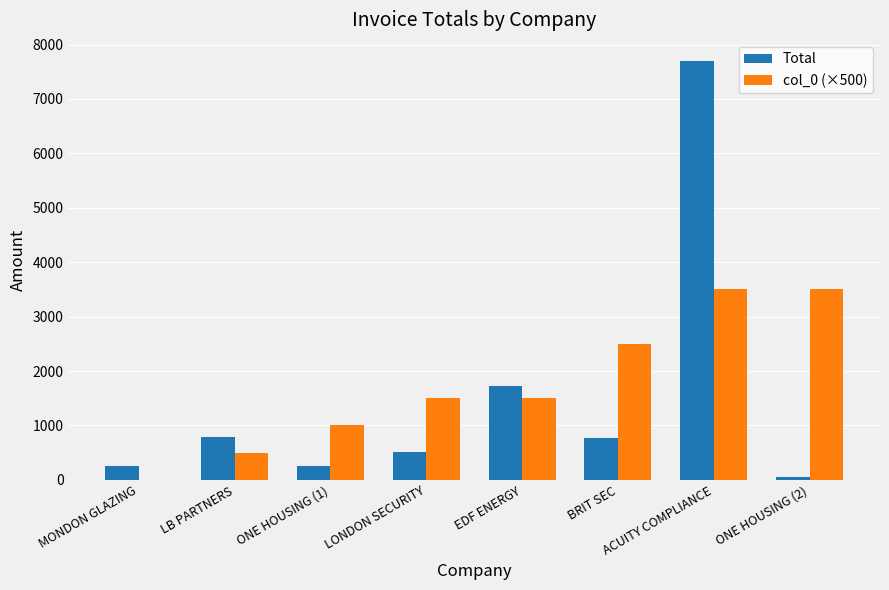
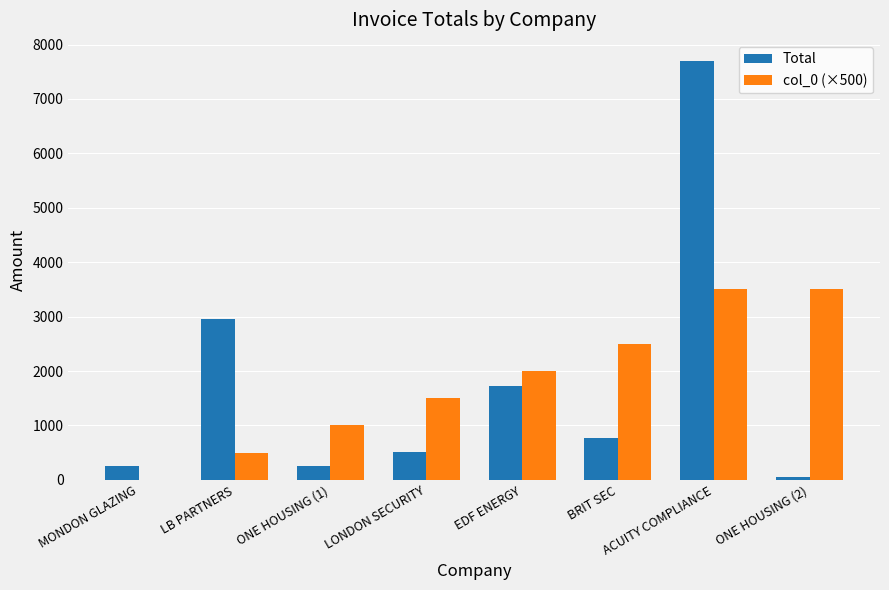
Total, LB PARTNERS: 800 -> 3000
col_0 (×500), EDF ENERGY: 1500 -> 2000
